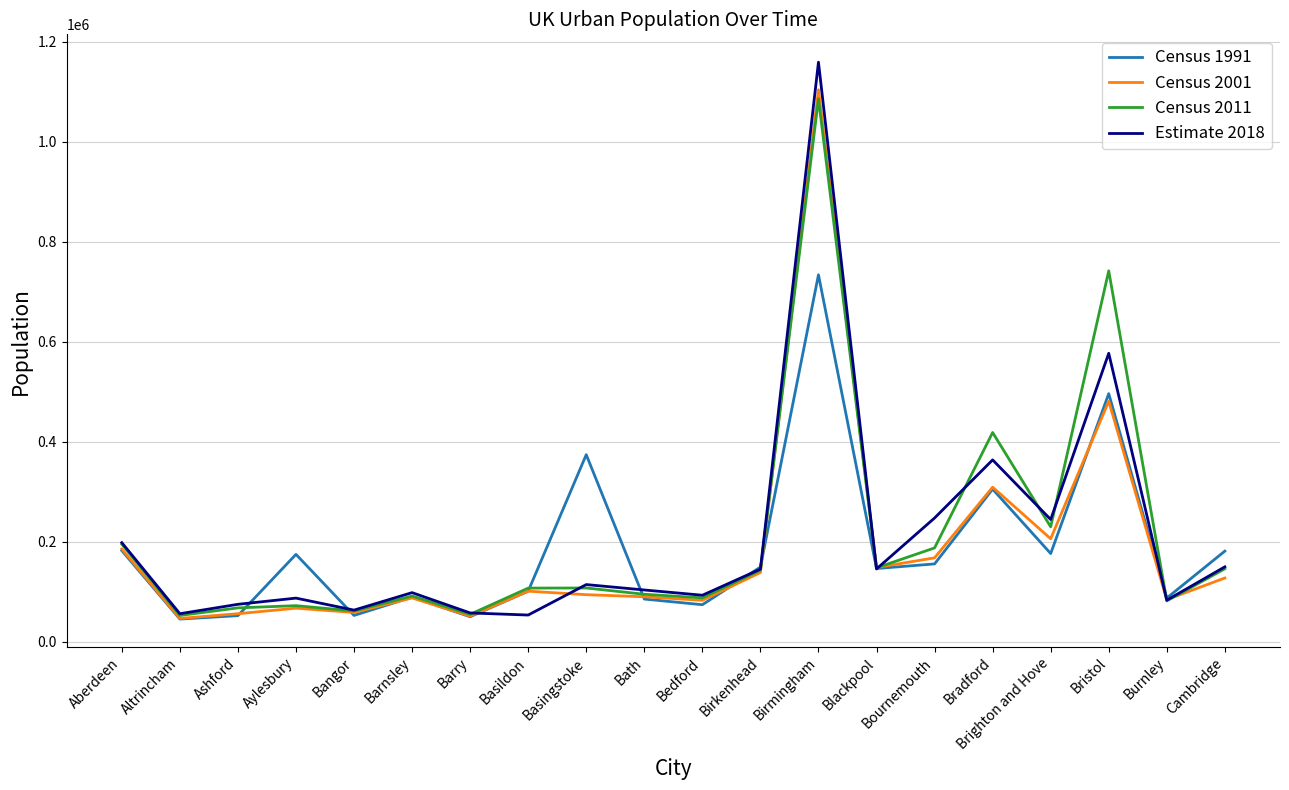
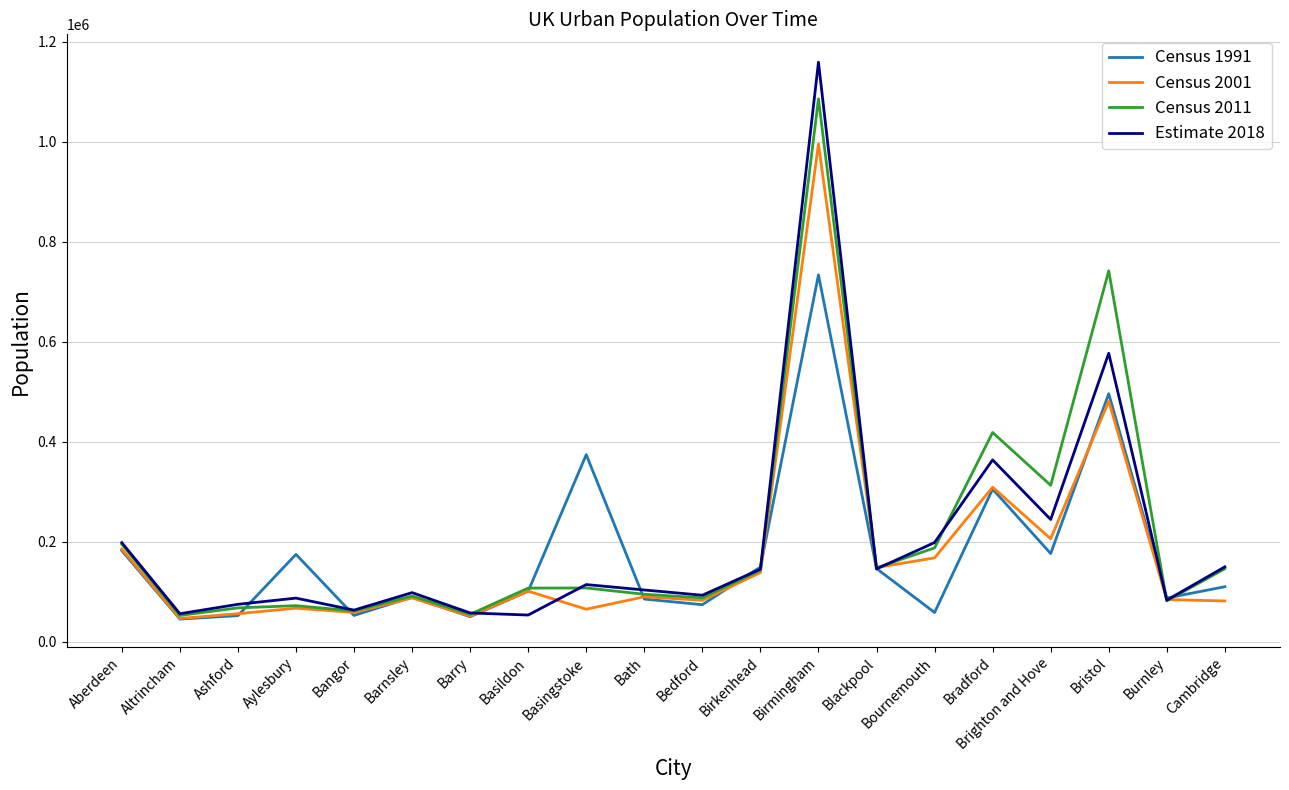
Census 2001, Basingstoke: 90000 -> 60000
Census 2001, Birmingham: 1100000 -> 1000000
Census 1991, Bournemouth: 160000 -> 60000
Estimate 2018, Bournemouth: 250000 -> 200000
Census 2011, Brighton and Hove: 230000 -> 310000
Census 1991, Cambridge: 180000 -> 110000
Census 2001, Cambridge: 130000 -> 80000
